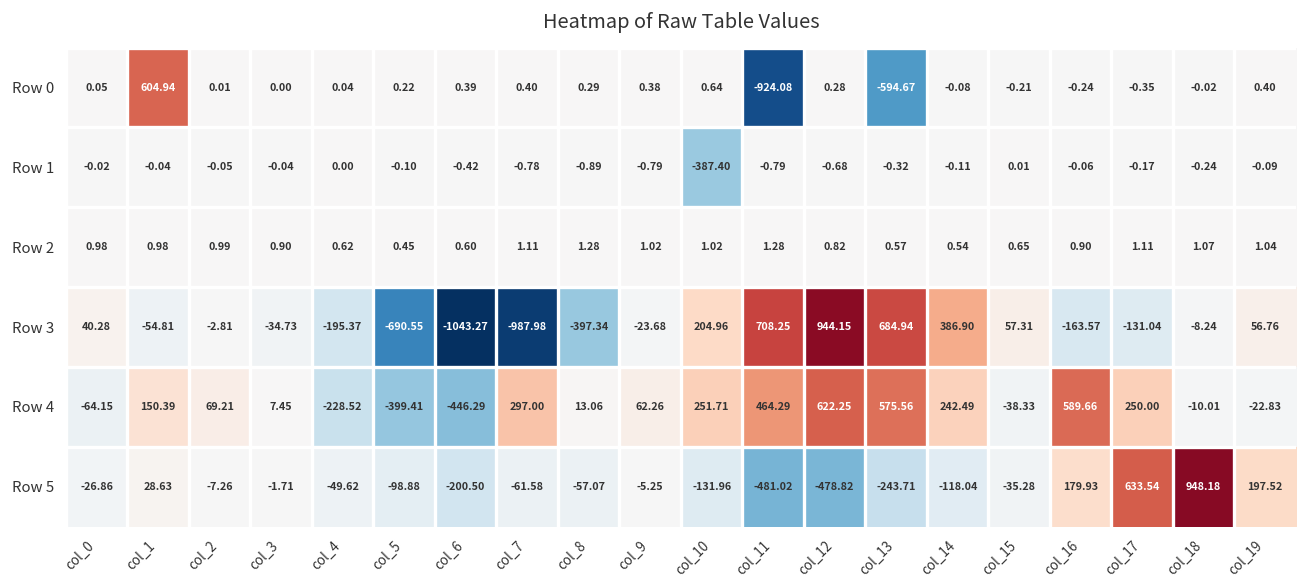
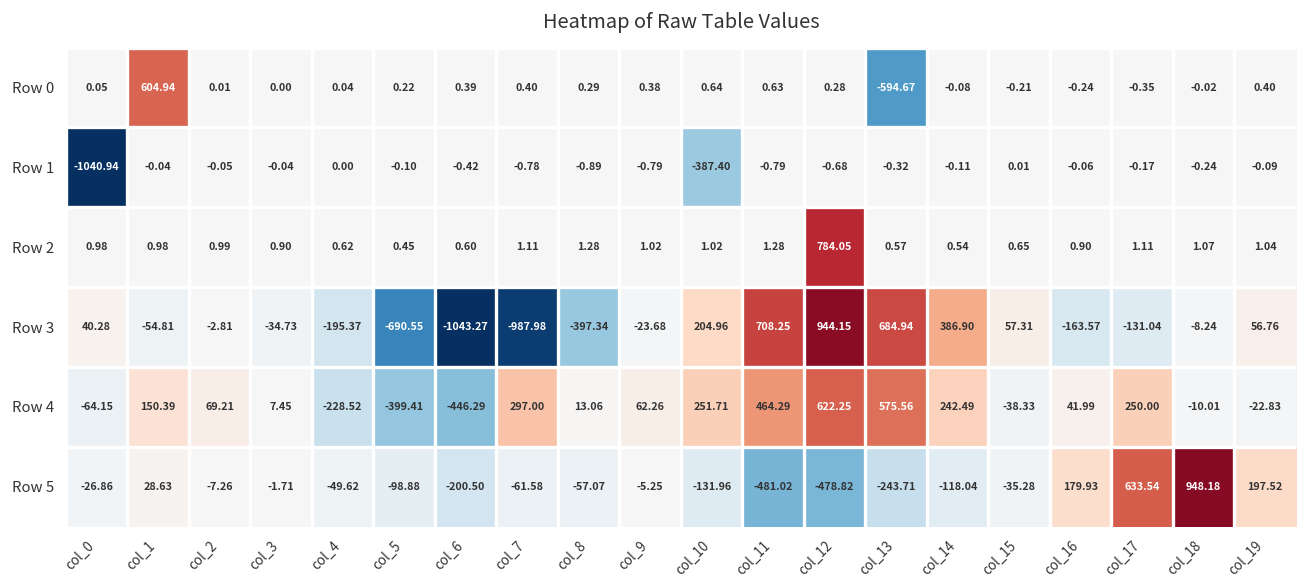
Row 0, col_11: -924.08 -> 0.63
Row 1, col_0: -0.02 -> -1040.94
Row 2, col_12: 0.82 -> 784.05
Row 4, col_16: 589.66 -> 41.99
